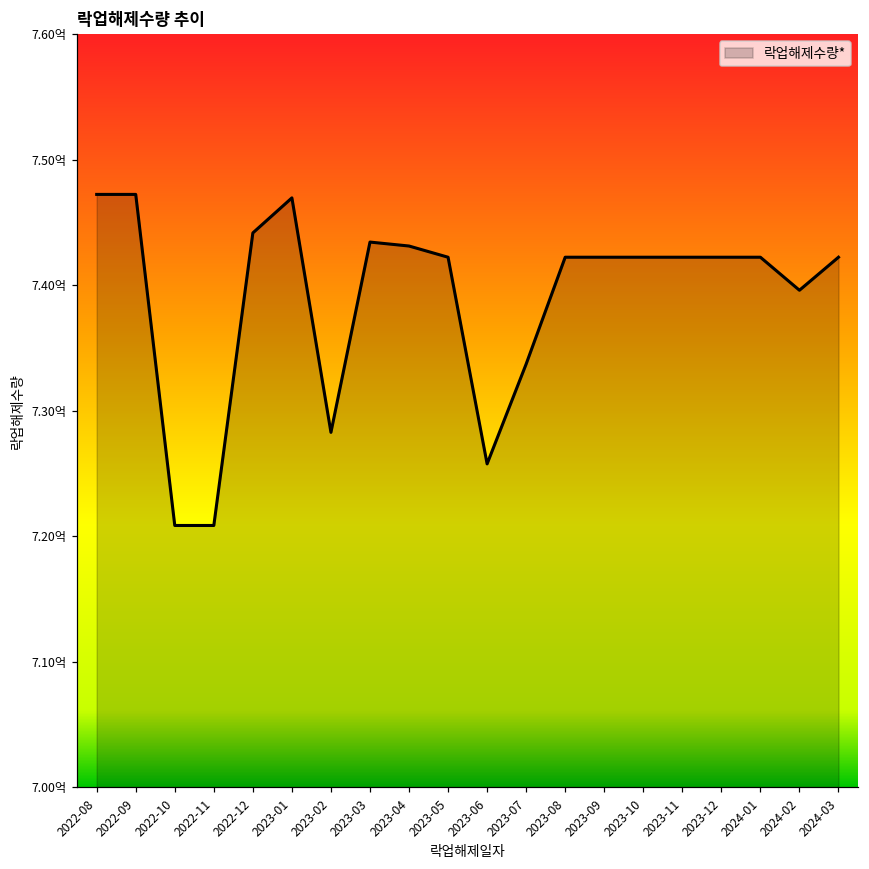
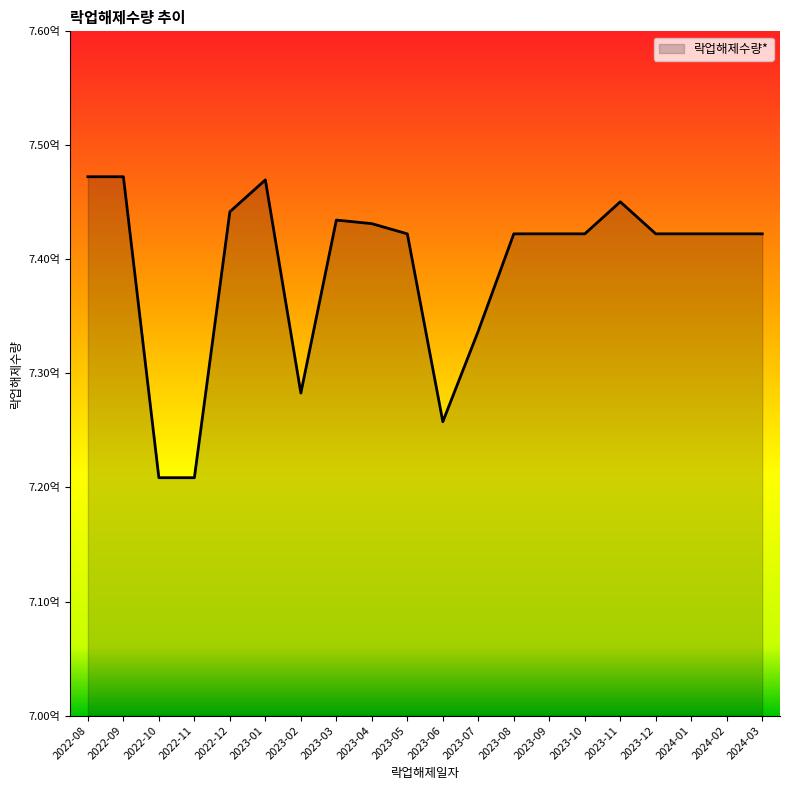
2023-11: 7.422억 -> 7.451억
2024-02: 7.396억 -> 7.422억
